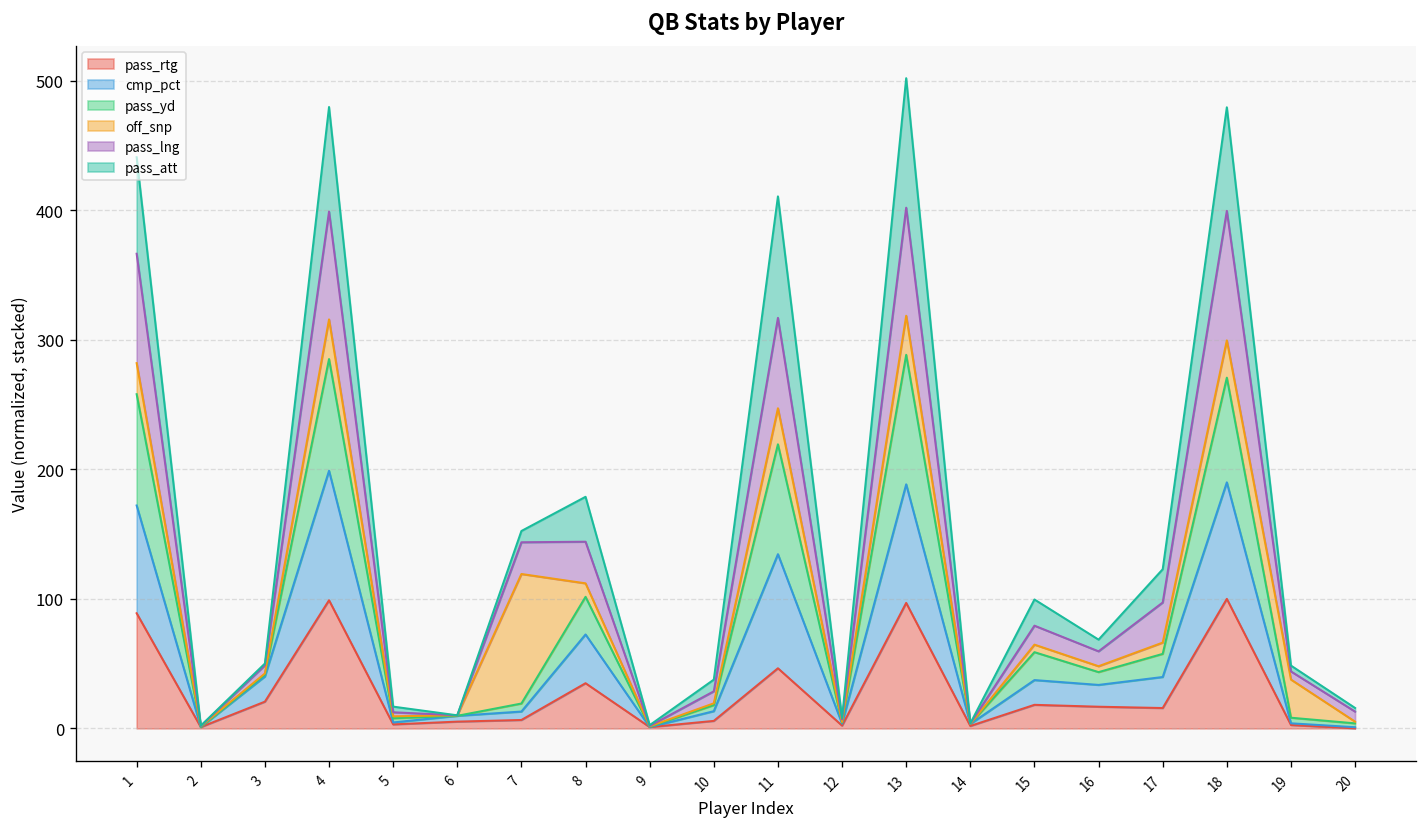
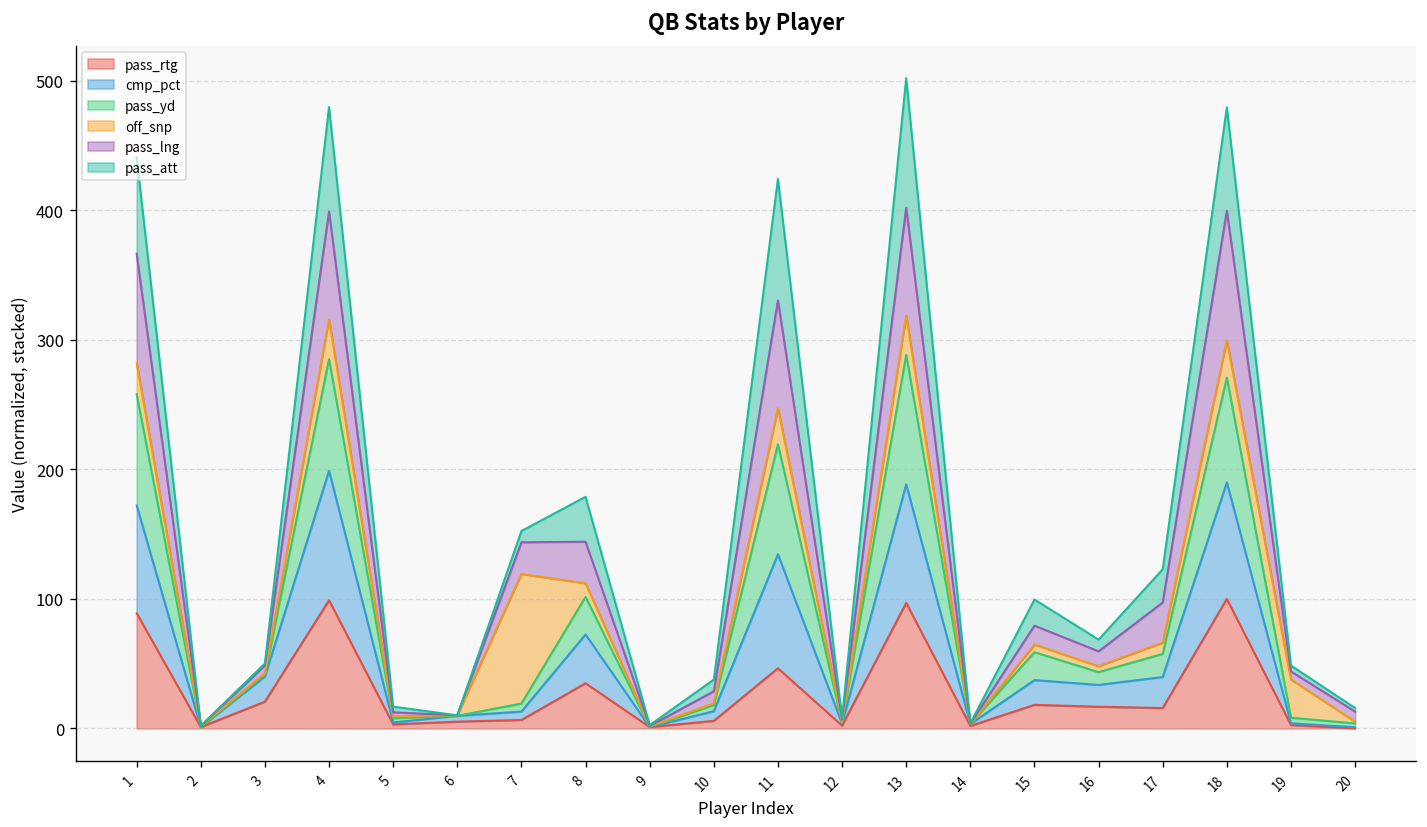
pass_lng, 11: 70 -> 83
